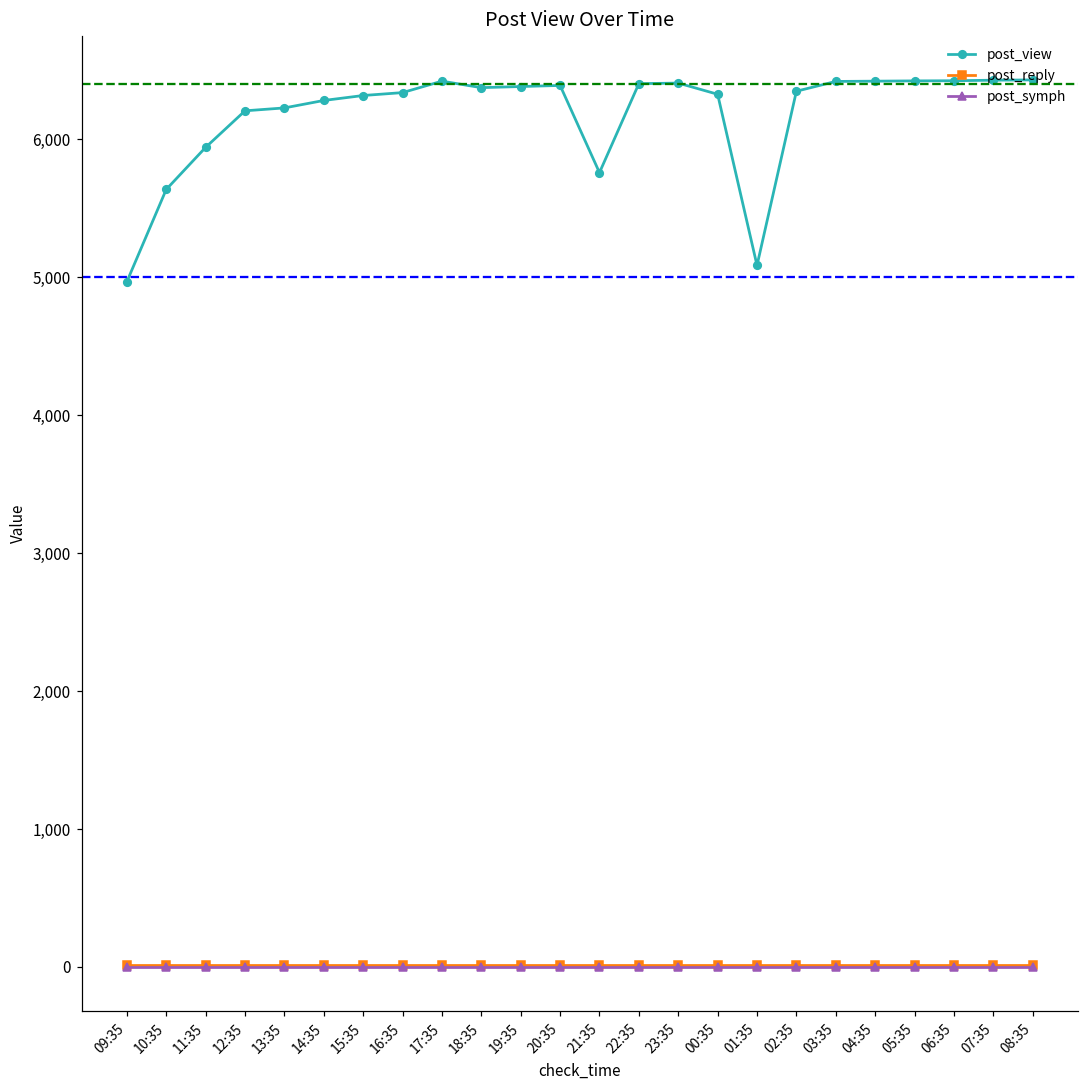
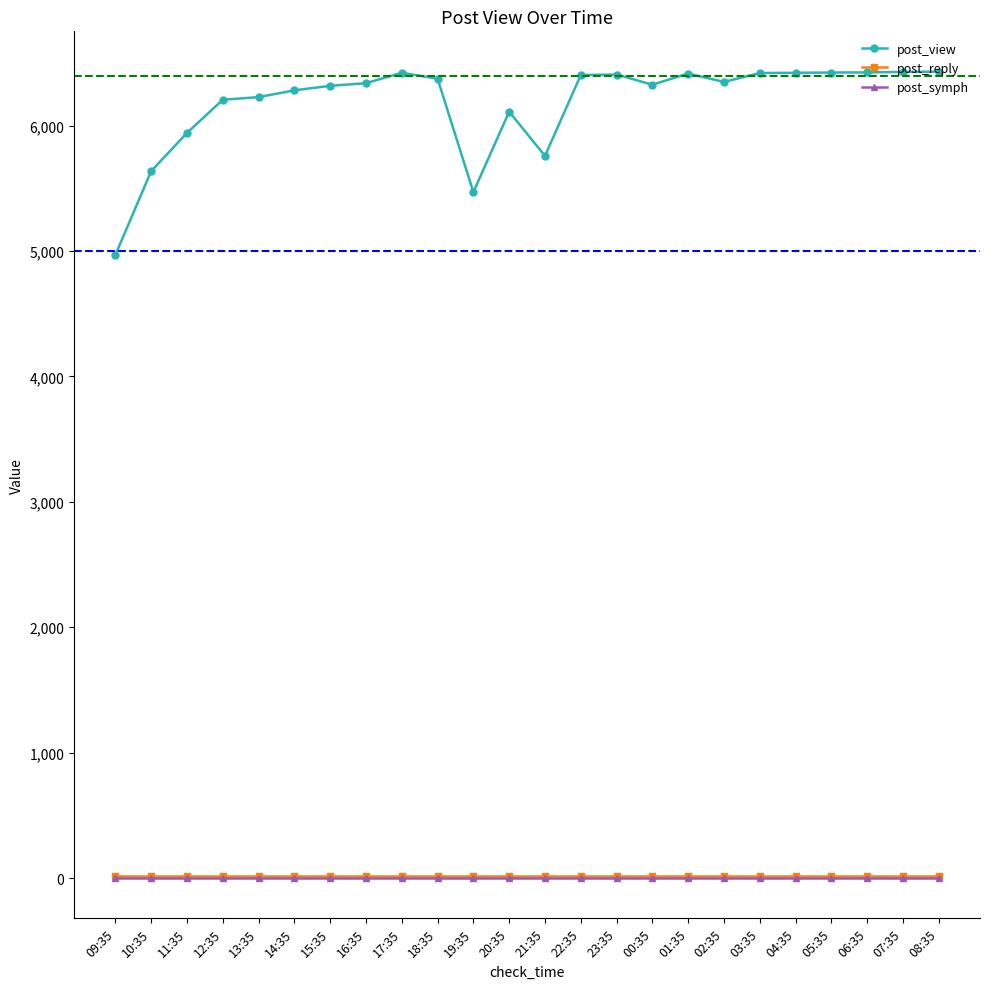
post_view, 19:35: 6,380 -> 5,470
post_view, 20:35: 6,390 -> 6,110
post_view, 01:35: 5,090 -> 6,420
